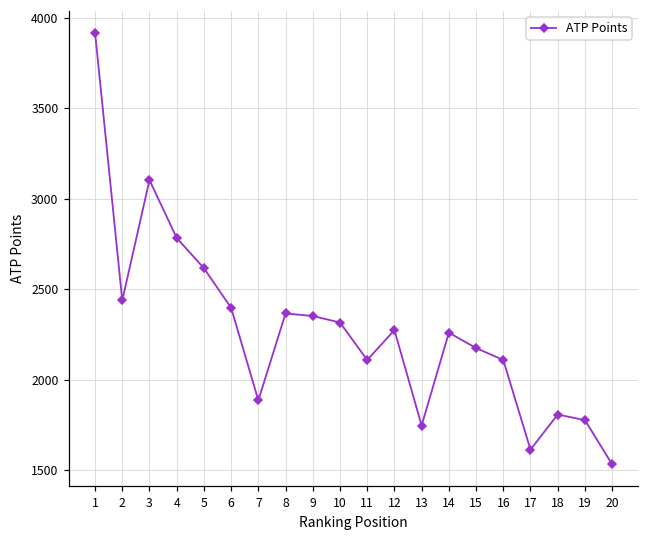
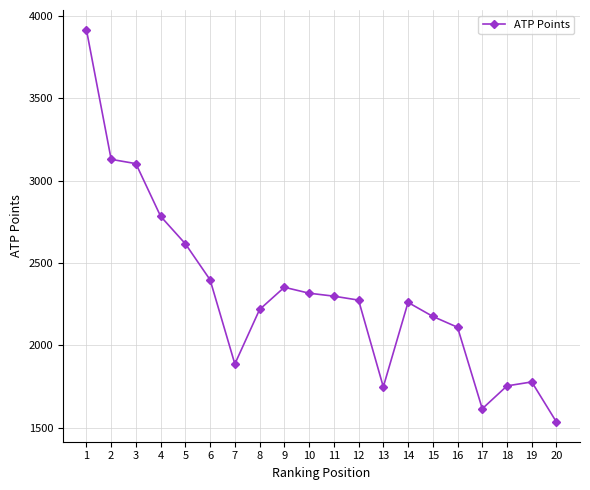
2: 2440 -> 3130
8: 2370 -> 2220
11: 2110 -> 2300
18: 1810 -> 1750
